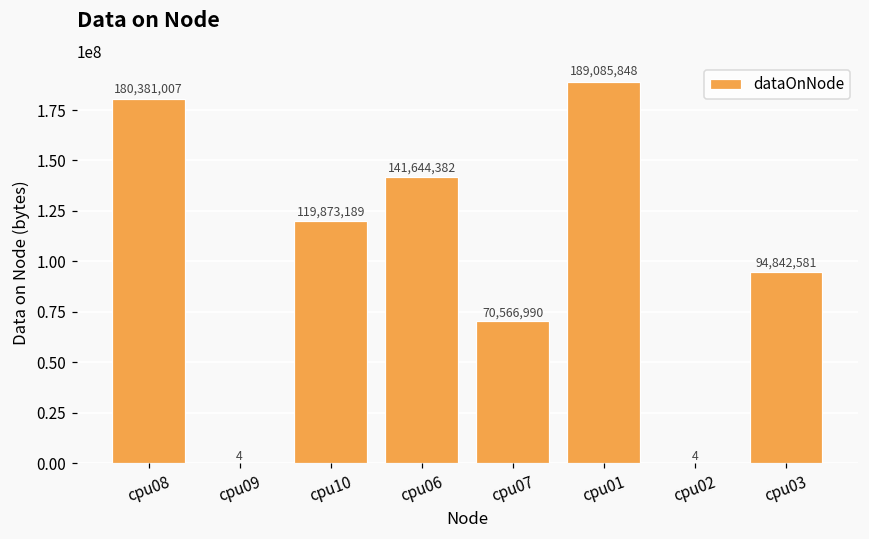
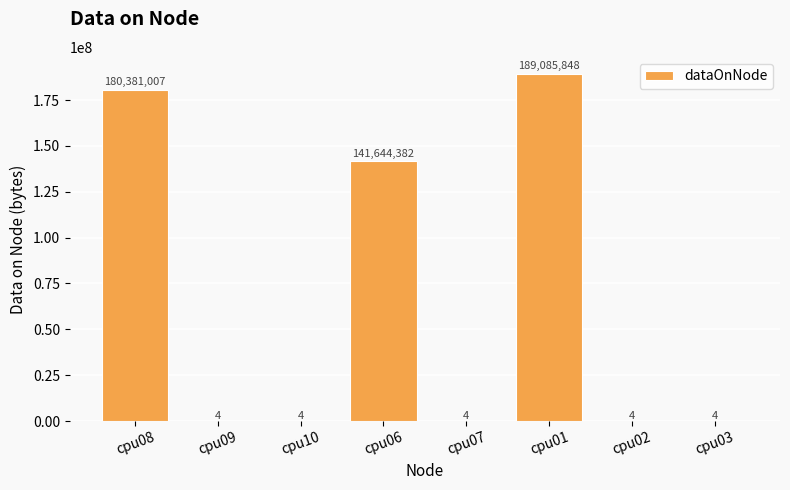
cpu10: 119,873,189 -> 4
cpu07: 70,566,990 -> 4
cpu03: 94,842,581 -> 4
